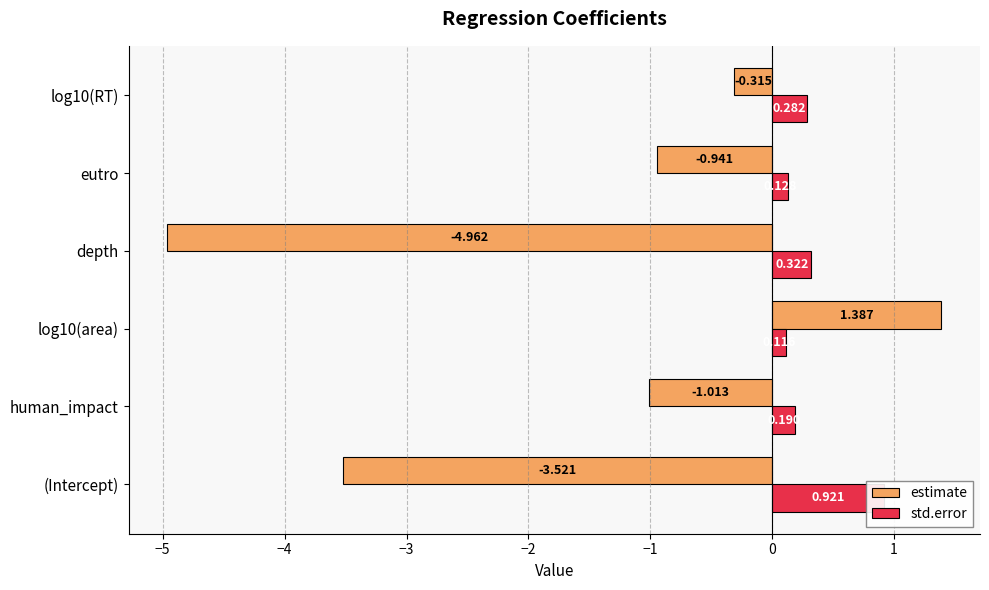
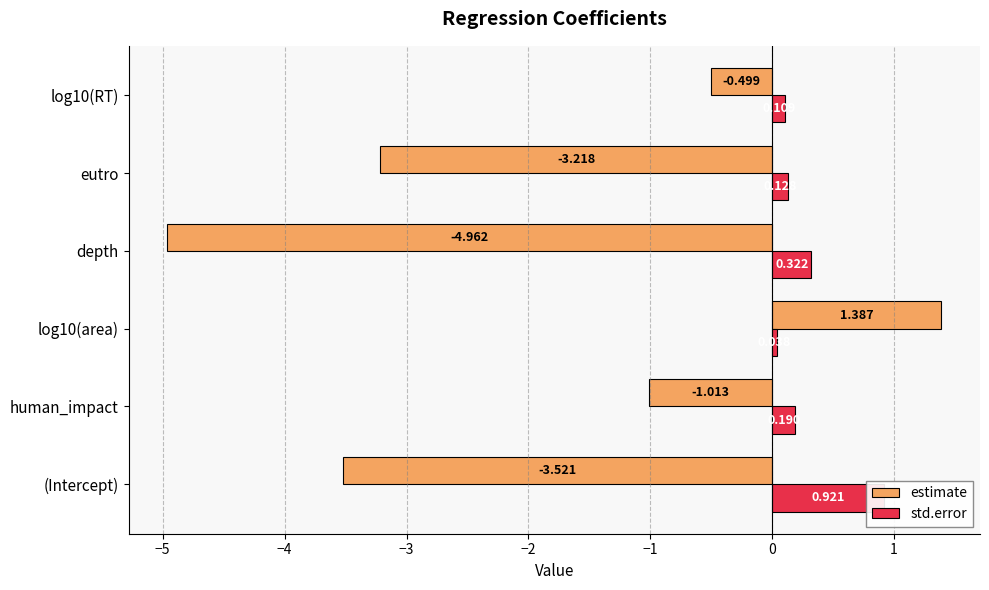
estimate, log10(RT): -0.315 -> -0.499
std.error, log10(RT): 0.28 -> 0.11
estimate, eutro: -0.941 -> -3.218
std.error, log10(area): 0.12 -> 0.04
